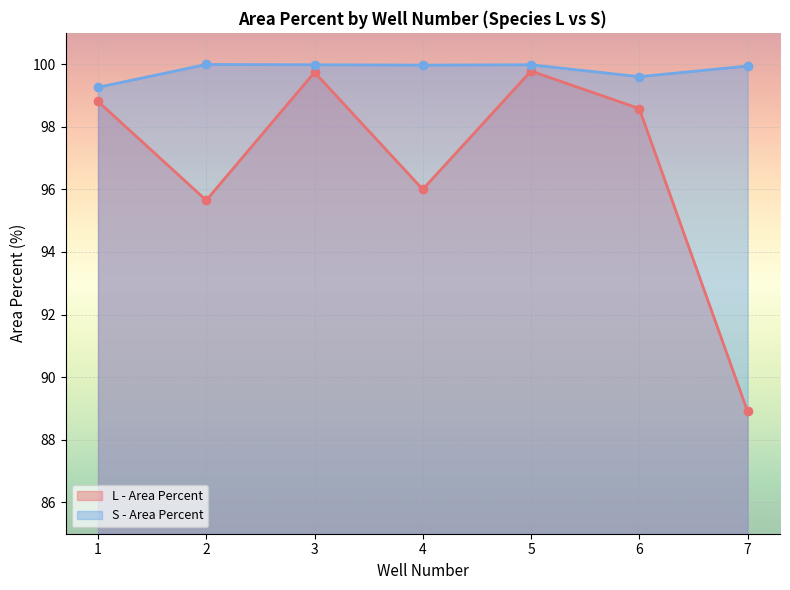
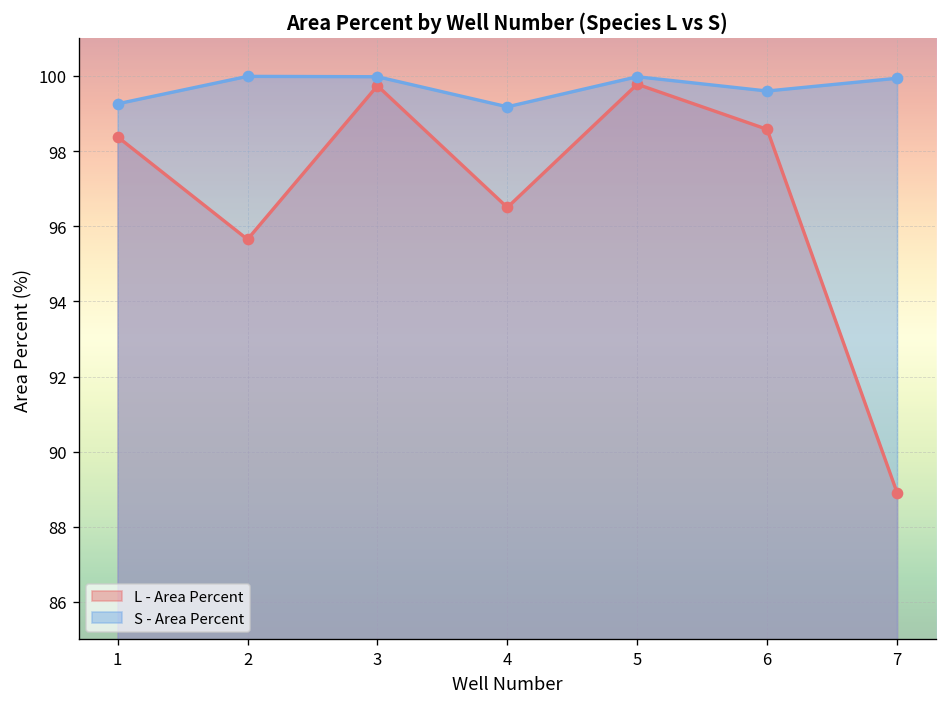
L - Area Percent, 1: 98.8 -> 98.4
L - Area Percent, 4: 96.0 -> 96.5
S - Area Percent, 4: 100.0 -> 99.2
